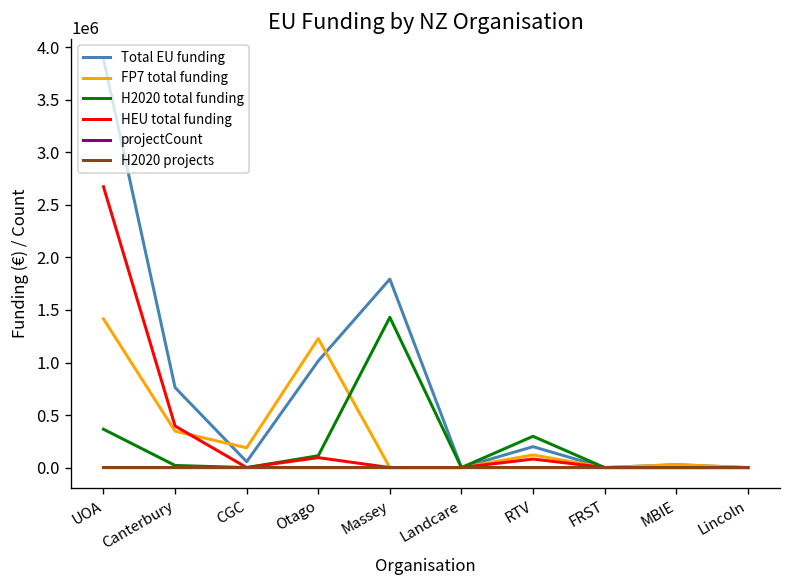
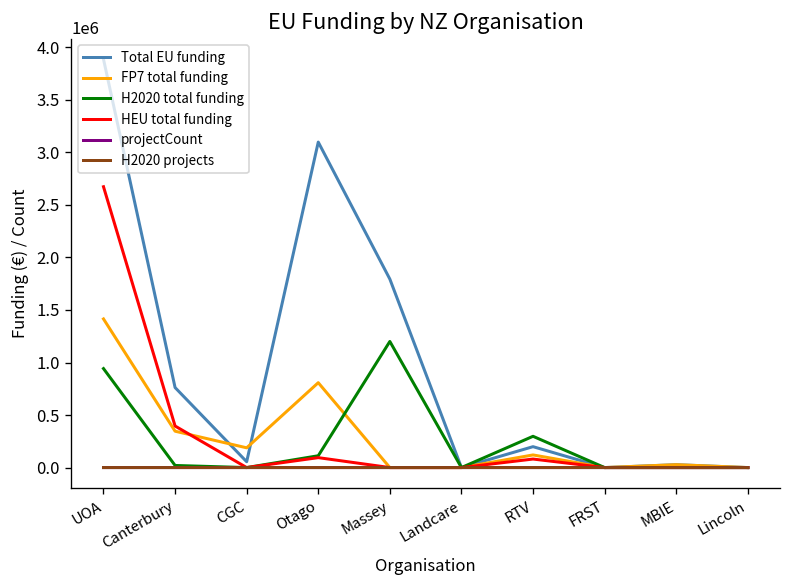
H2020 total funding, UOA: 400000 -> 900000
Total EU funding, Otago: 1000000 -> 3100000
FP7 total funding, Otago: 1200000 -> 800000
H2020 total funding, Massey: 1400000 -> 1200000
